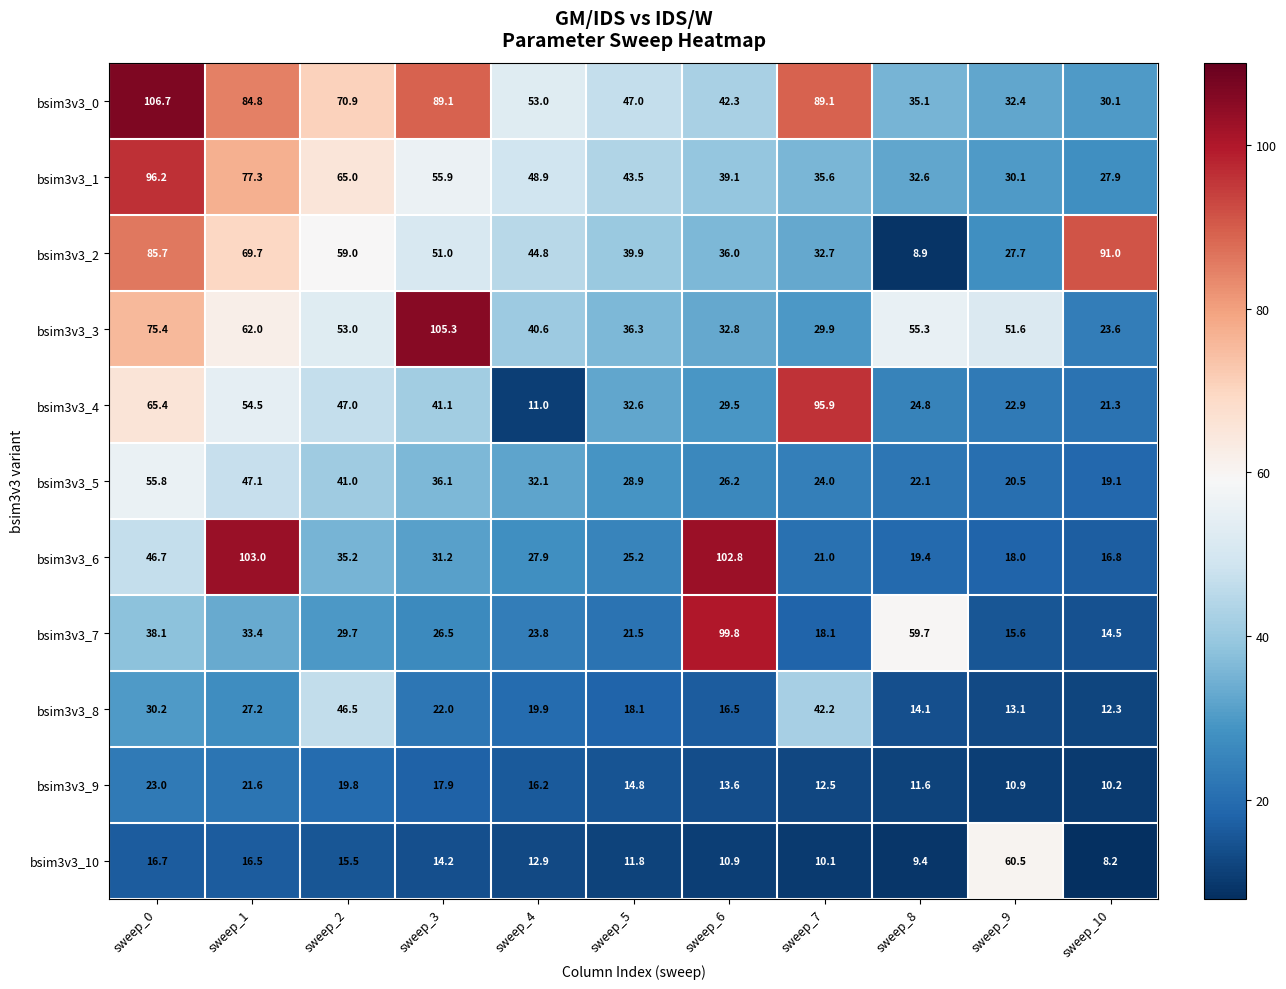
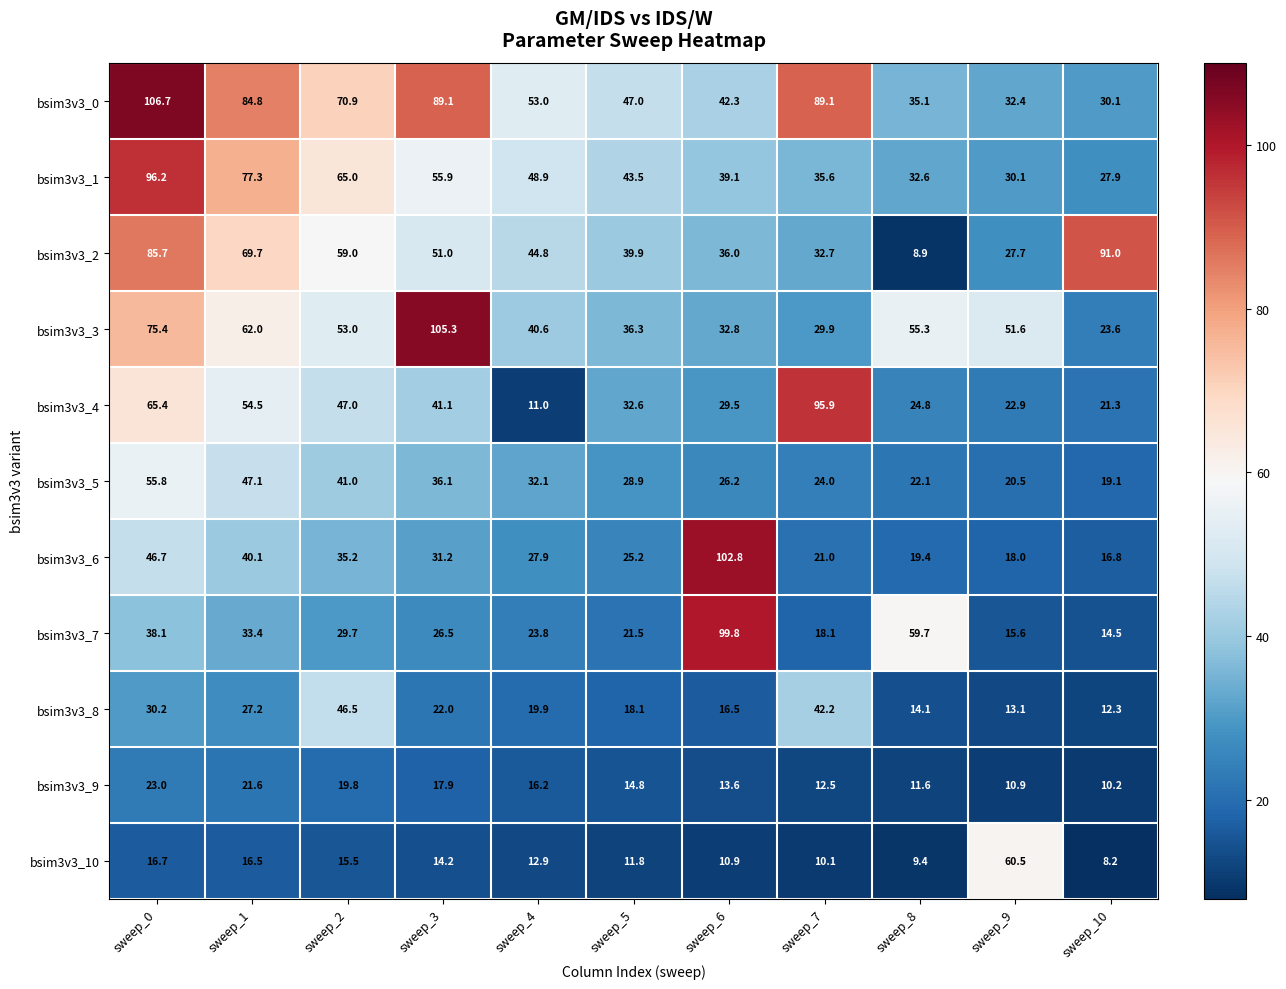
bsim3v3_6, sweep_1: 103.0 -> 40.1
